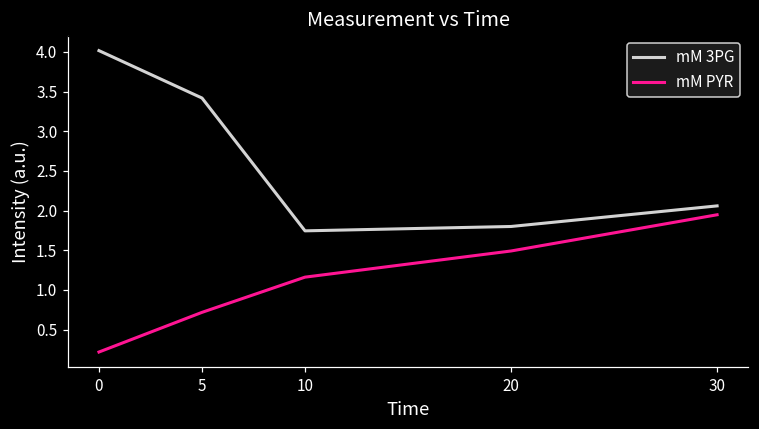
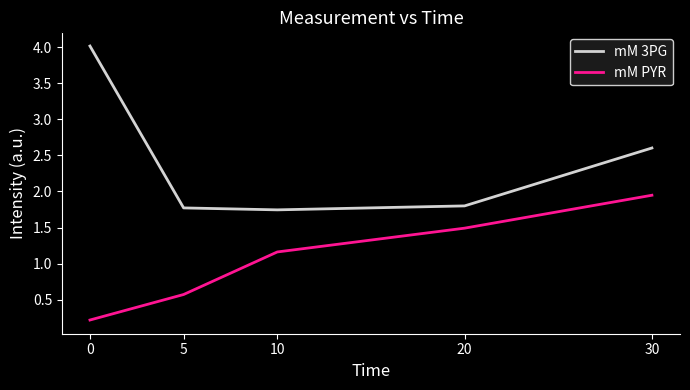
mM 3PG, 5: 3.4 -> 1.8
mM PYR, 5: 0.7 -> 0.6
mM 3PG, 30: 2.1 -> 2.6
